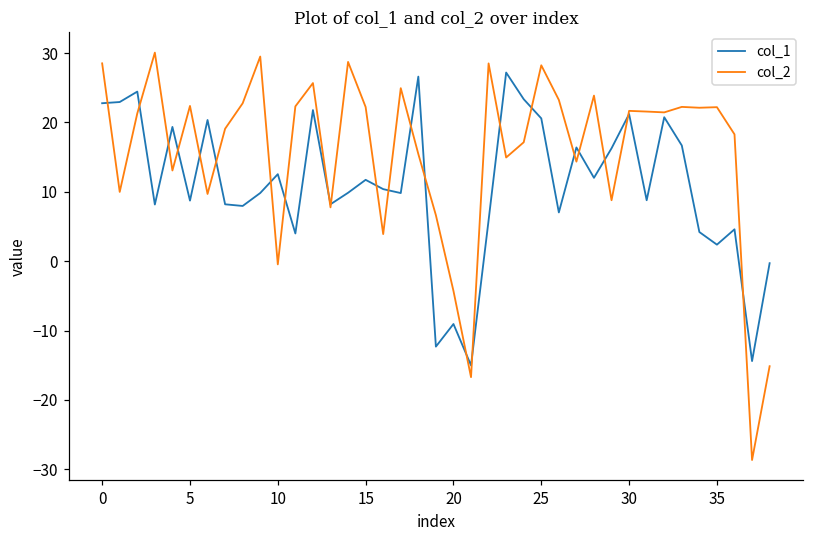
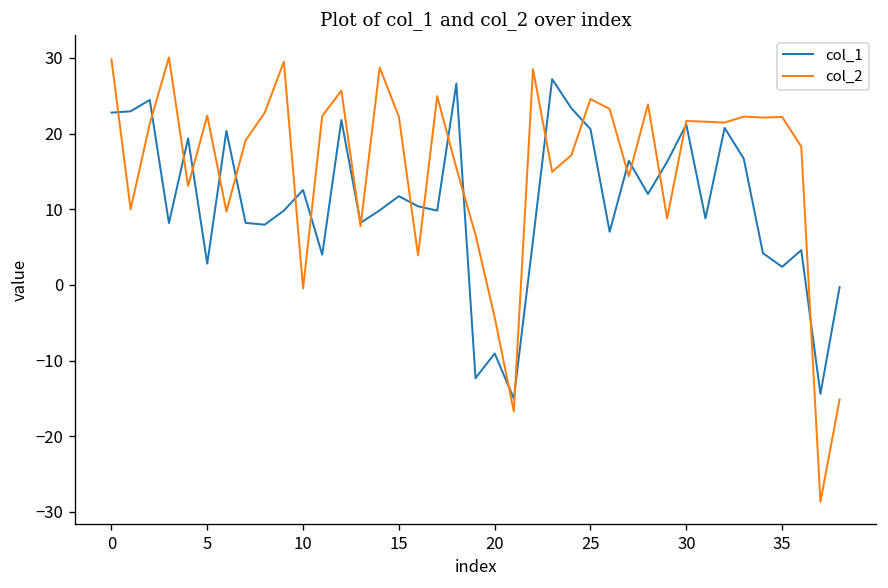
col_2, 0: 29 -> 30
col_1, 5: 9 -> 3
col_2, 25: 28 -> 25
